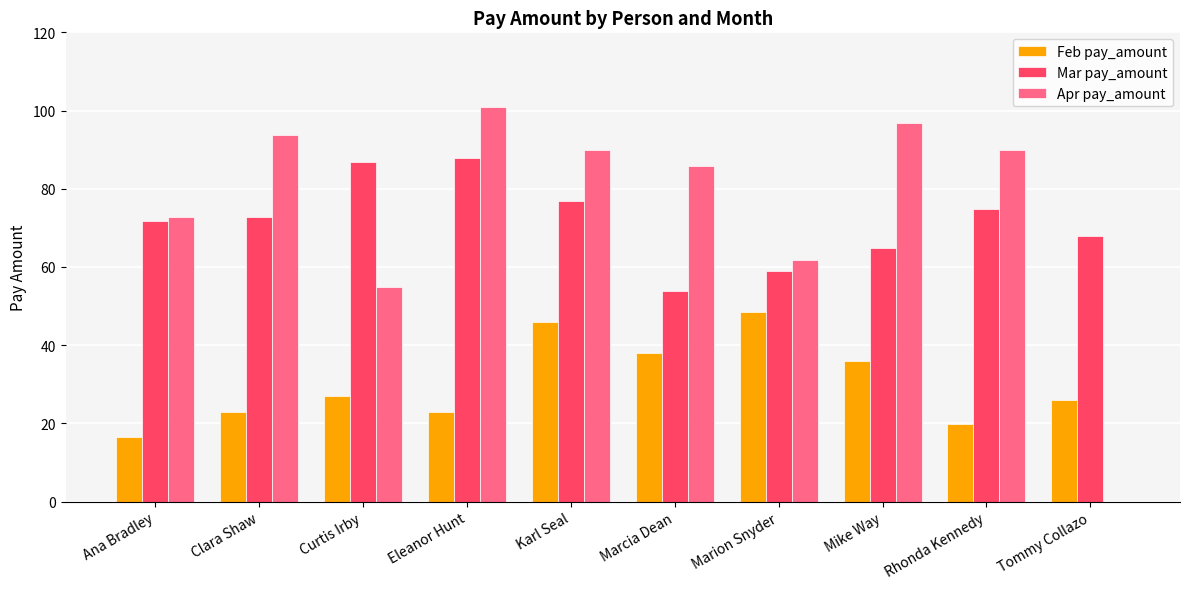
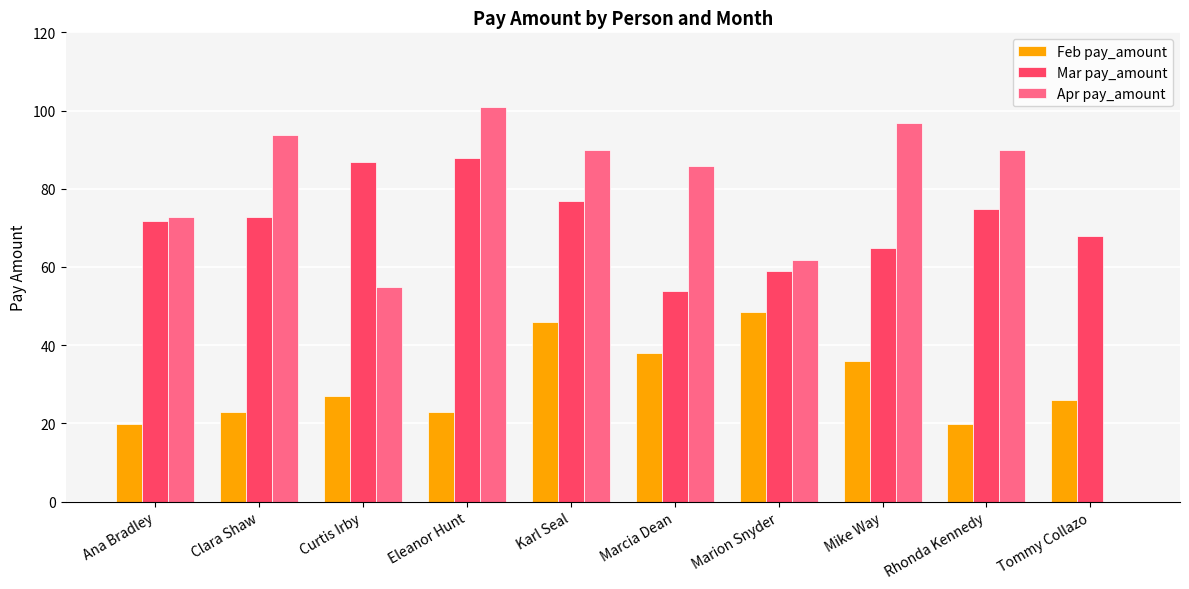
Feb pay_amount, Ana Bradley: 16 -> 20
